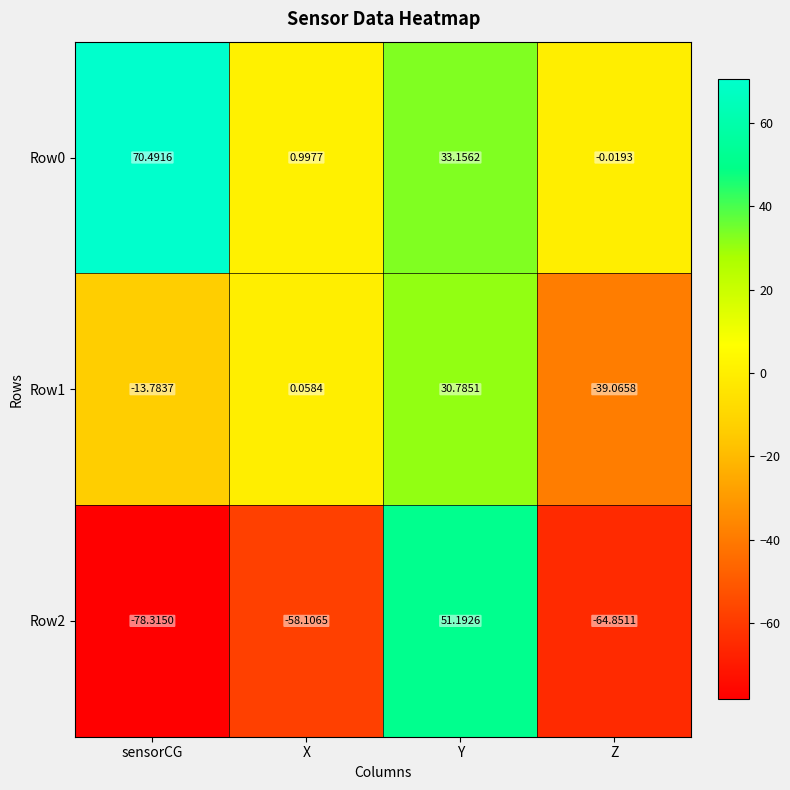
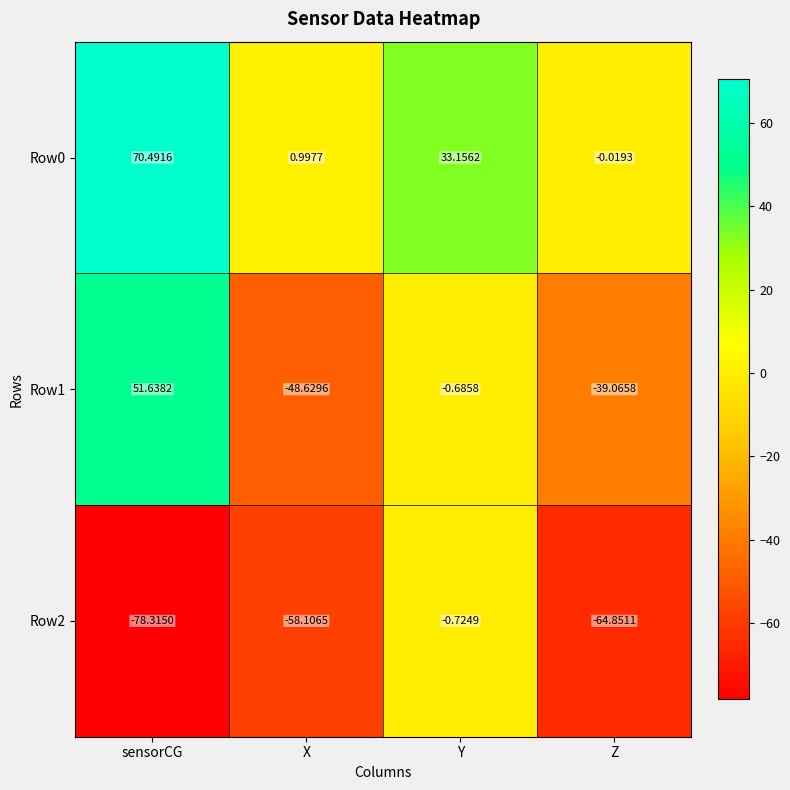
Row1, sensorCG: -13.7837 -> 51.6382
Row1, X: 0.0584 -> -48.6296
Row1, Y: 30.7851 -> -0.6858
Row2, Y: 51.1926 -> -0.7249
